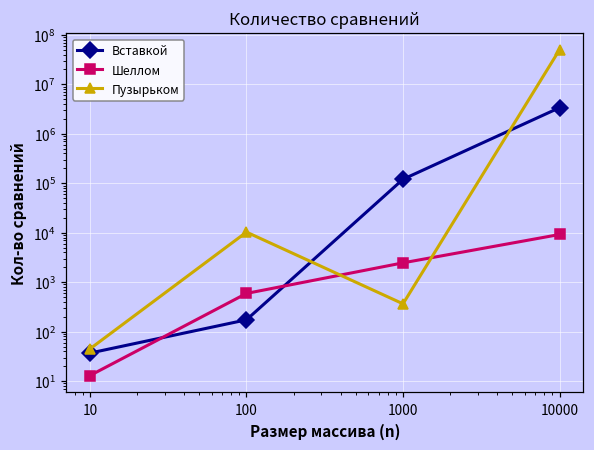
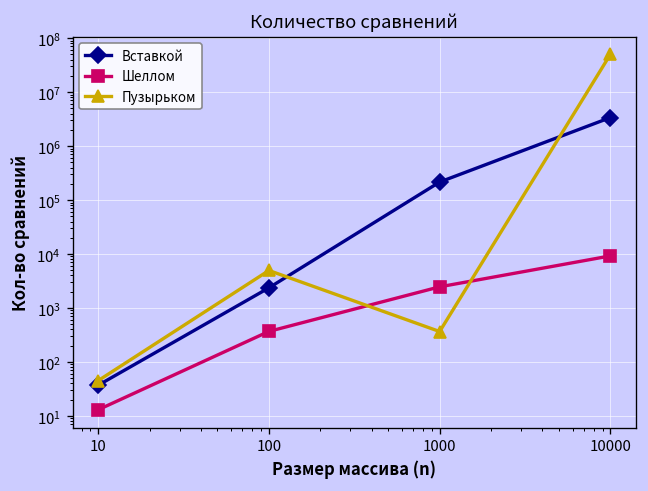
Вставкой, 100: 170 -> 2000
Шеллом, 100: 600 -> 400
Пузырьком, 100: 10000 -> 5000
Вставкой, 1000: 120000 -> 200000
